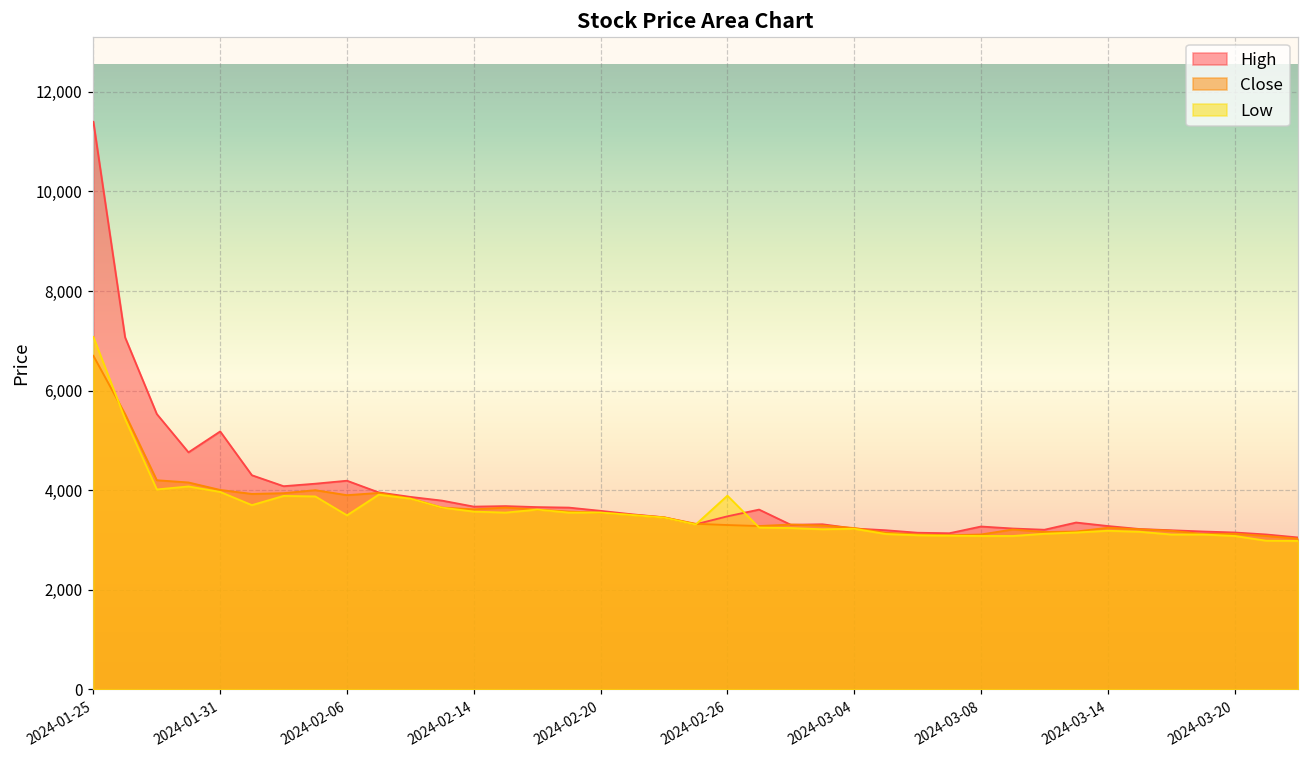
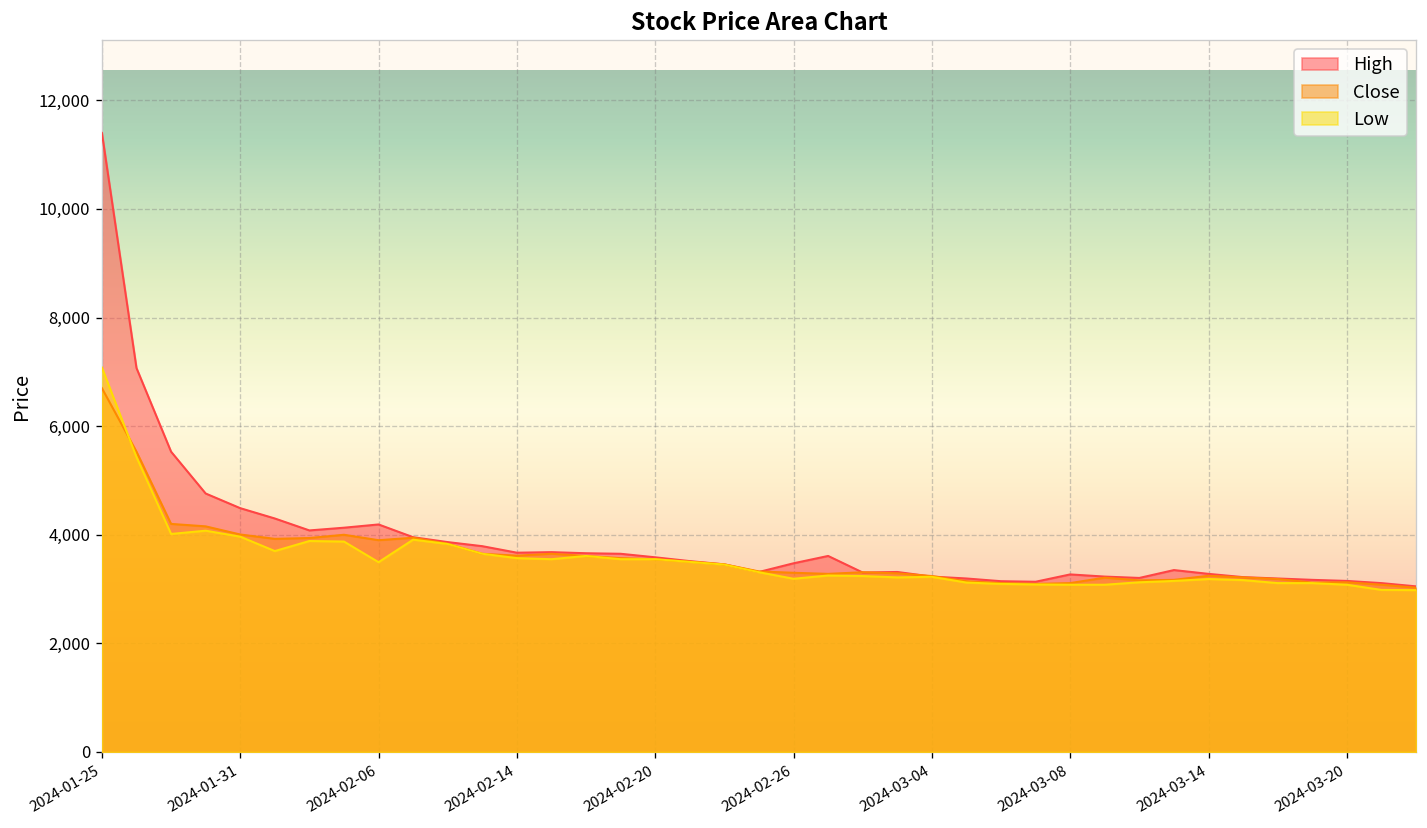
High, 2024-01-31: 5,200 -> 4,500
Low, 2024-02-26: 3,900 -> 3,200
